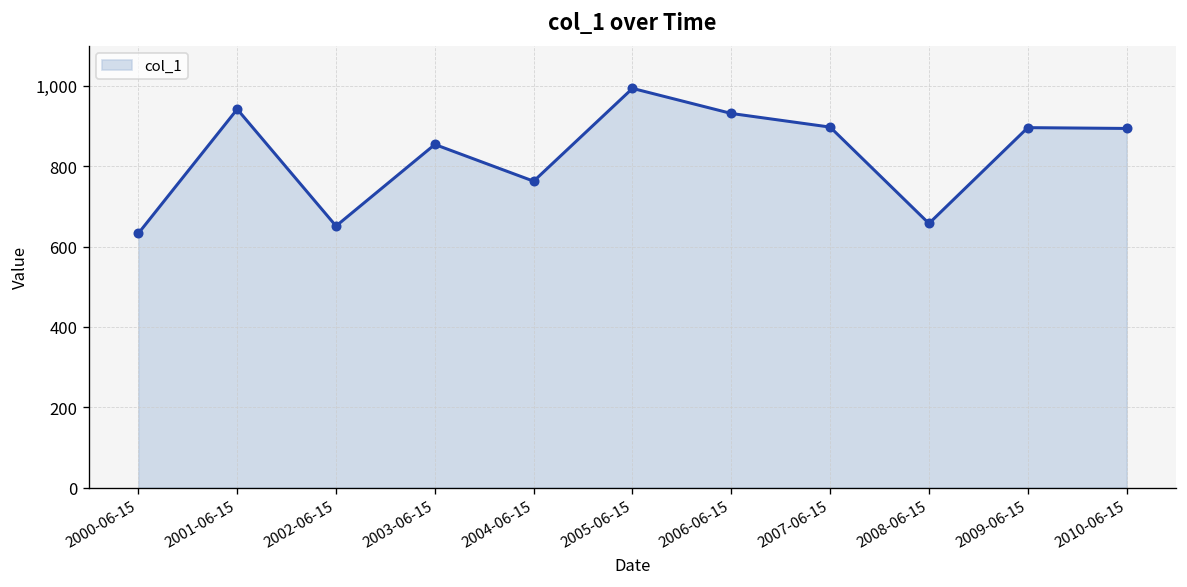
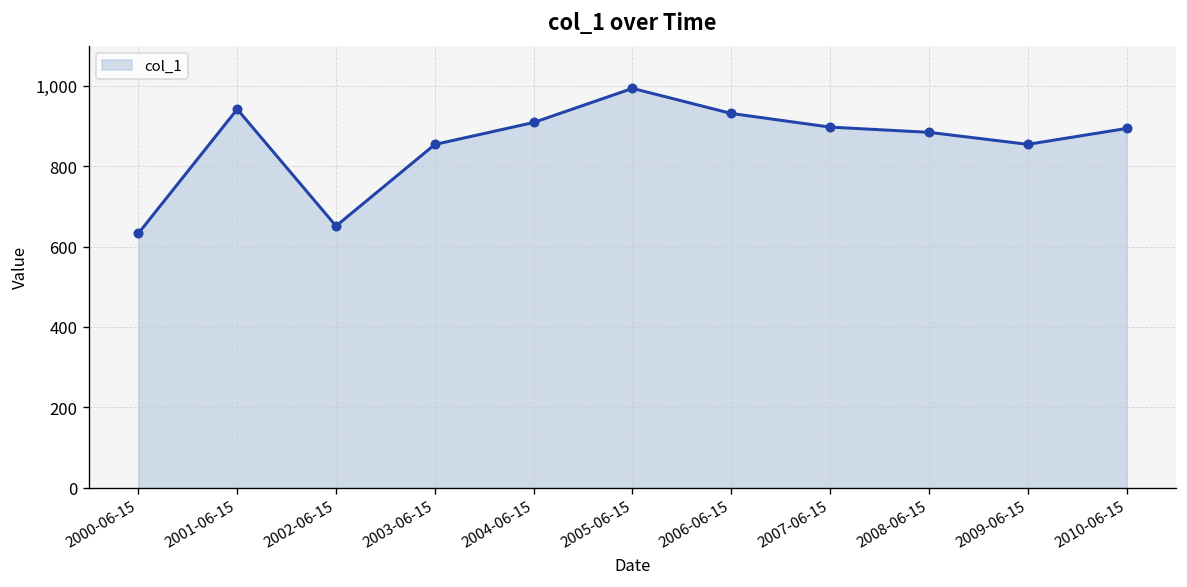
2004-06-15: 760 -> 910
2008-06-15: 660 -> 880
2009-06-15: 900 -> 850
